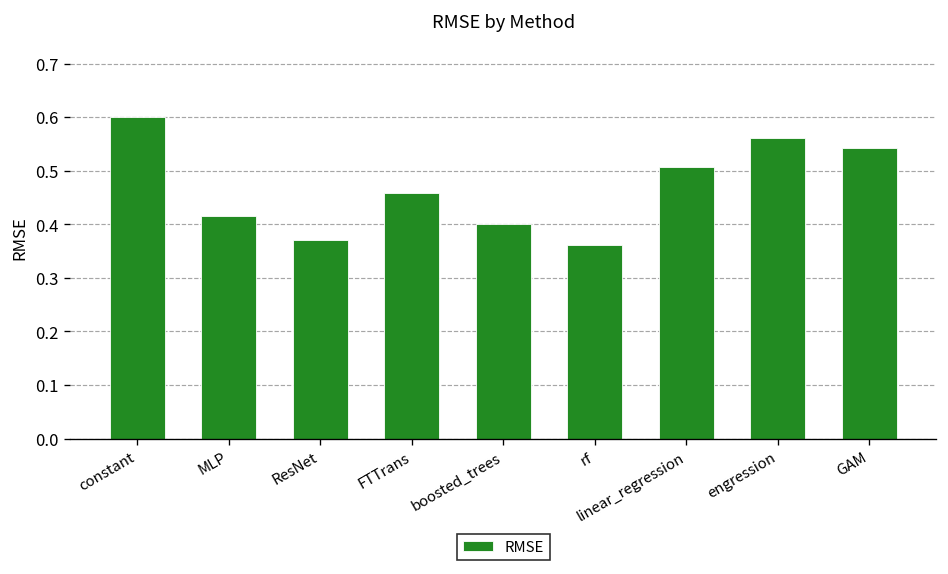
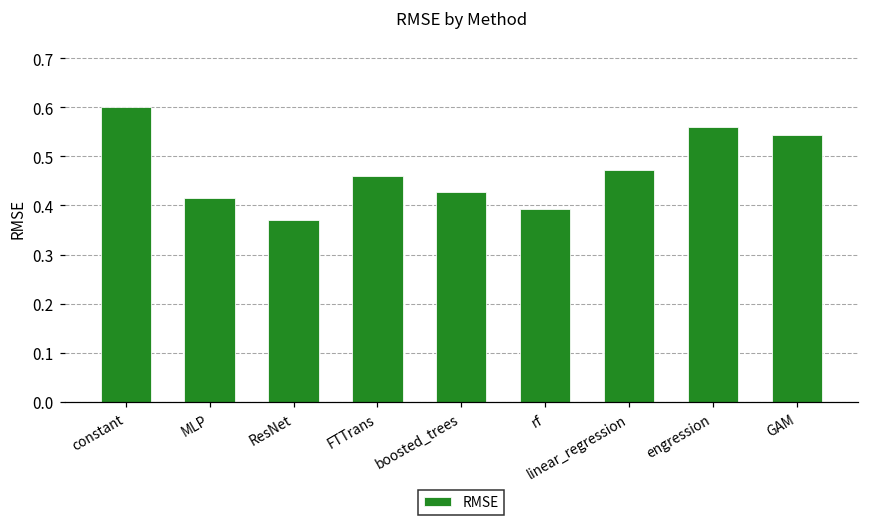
boosted_trees: 0.40 -> 0.43
rf: 0.36 -> 0.39
linear_regression: 0.51 -> 0.47
